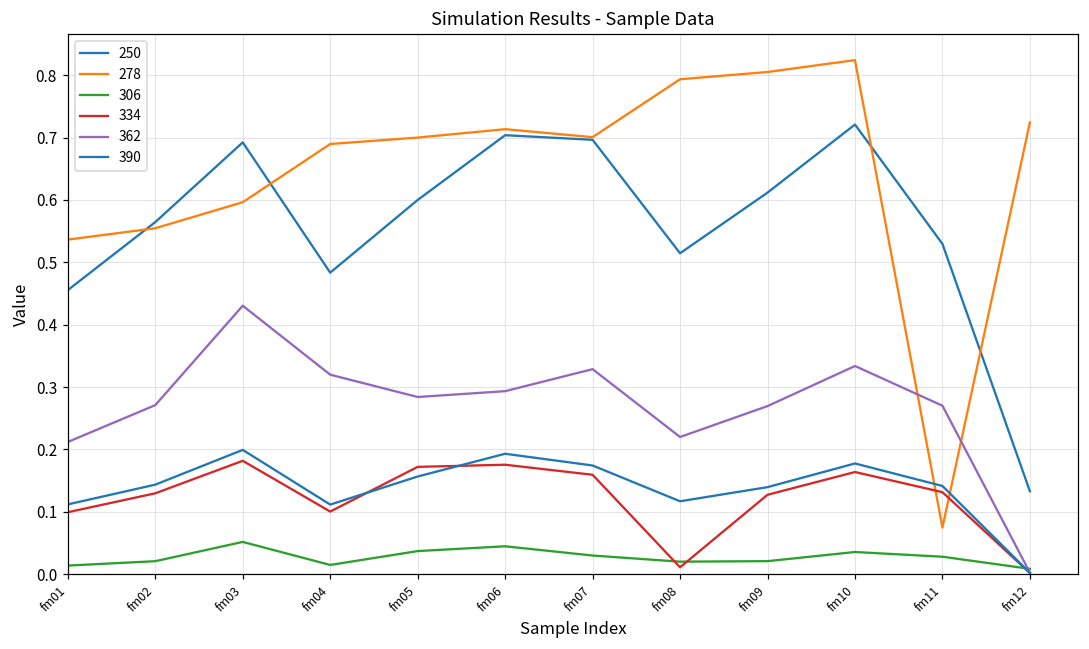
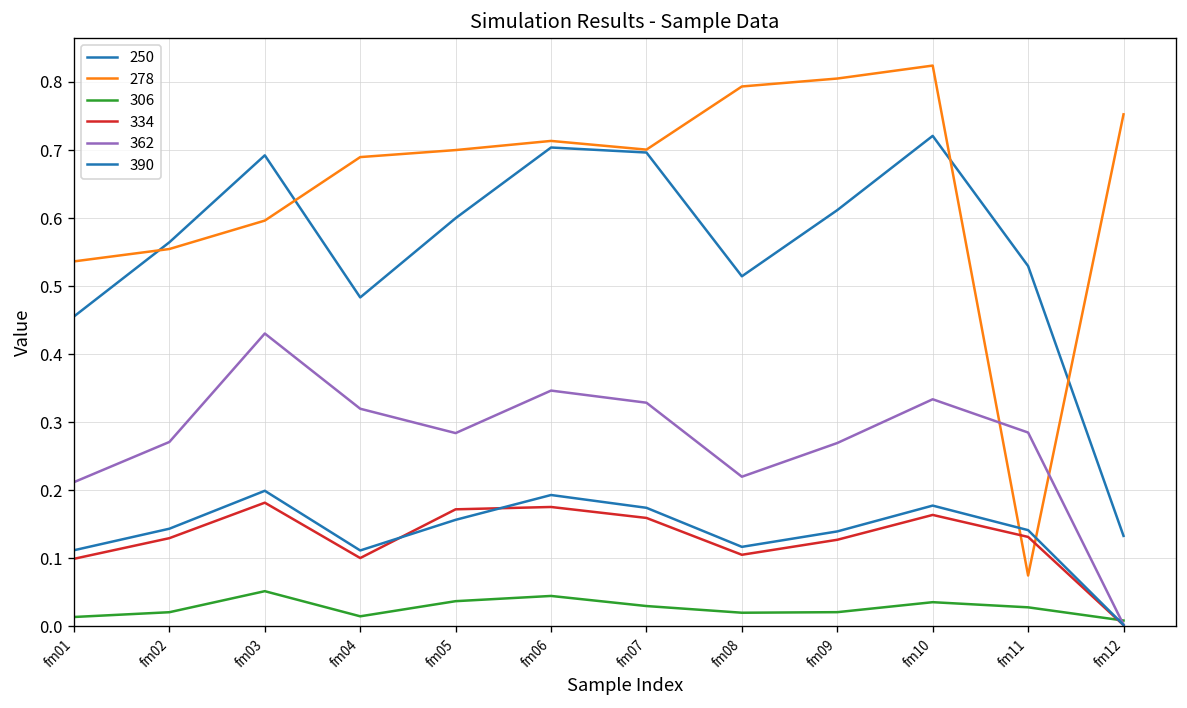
362, fm06: 0.29 -> 0.35
334, fm08: 0.01 -> 0.11
362, fm11: 0.27 -> 0.28
278, fm12: 0.72 -> 0.75
